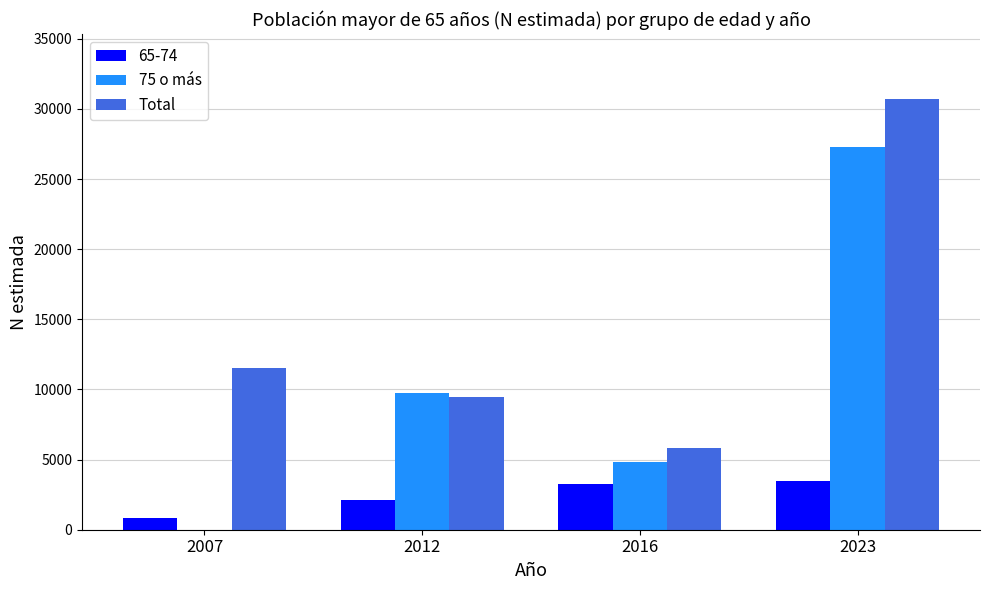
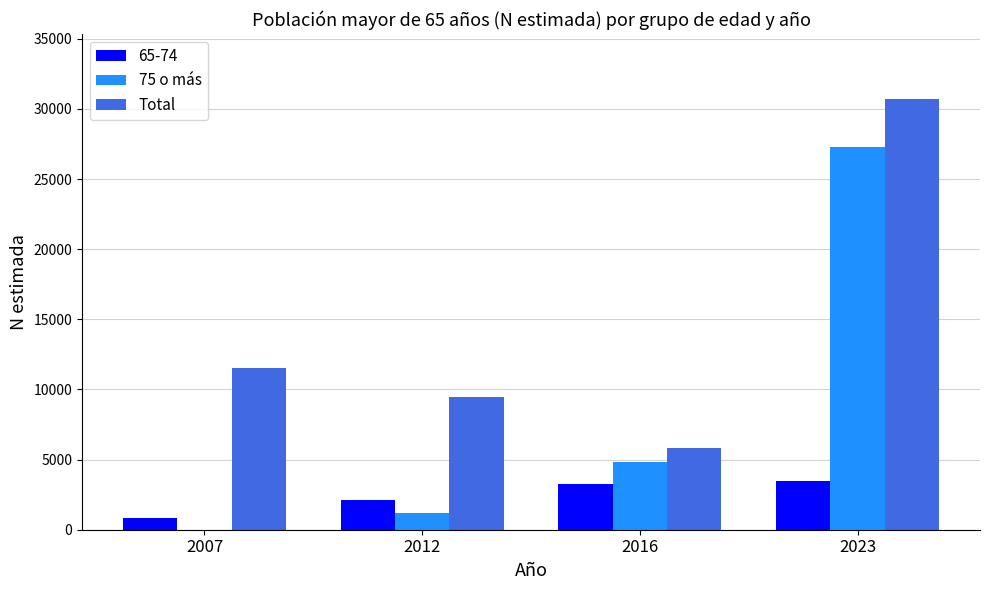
75 o más, 2012: 9700 -> 1200
